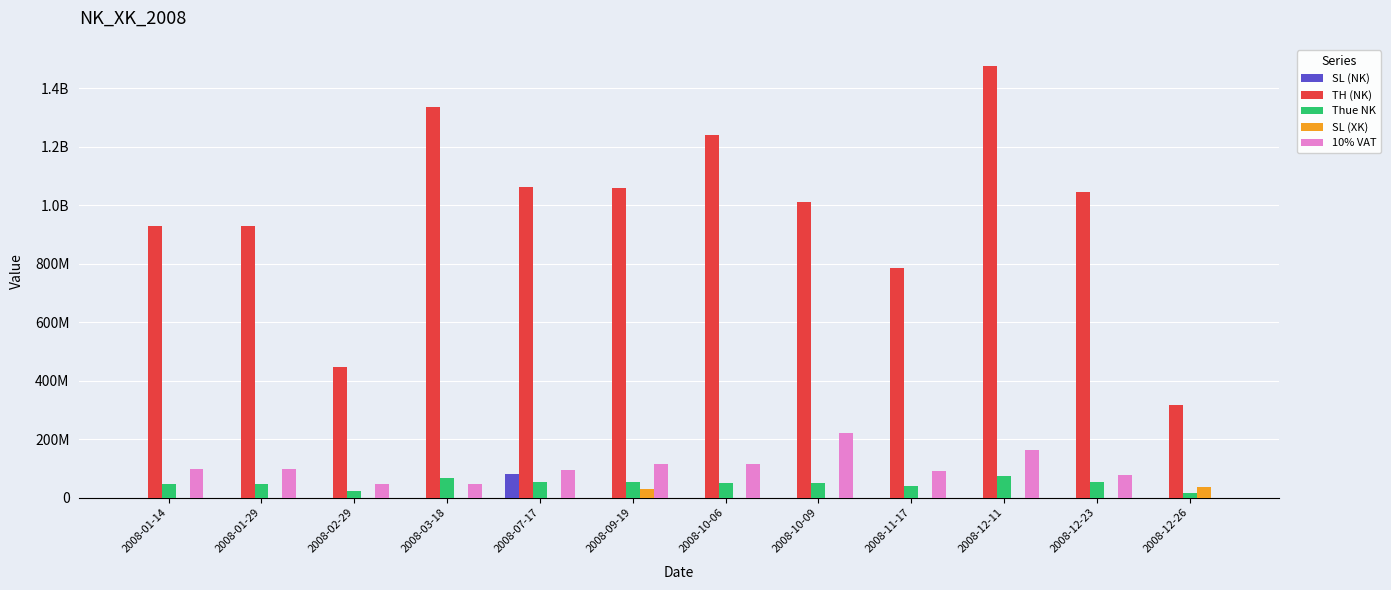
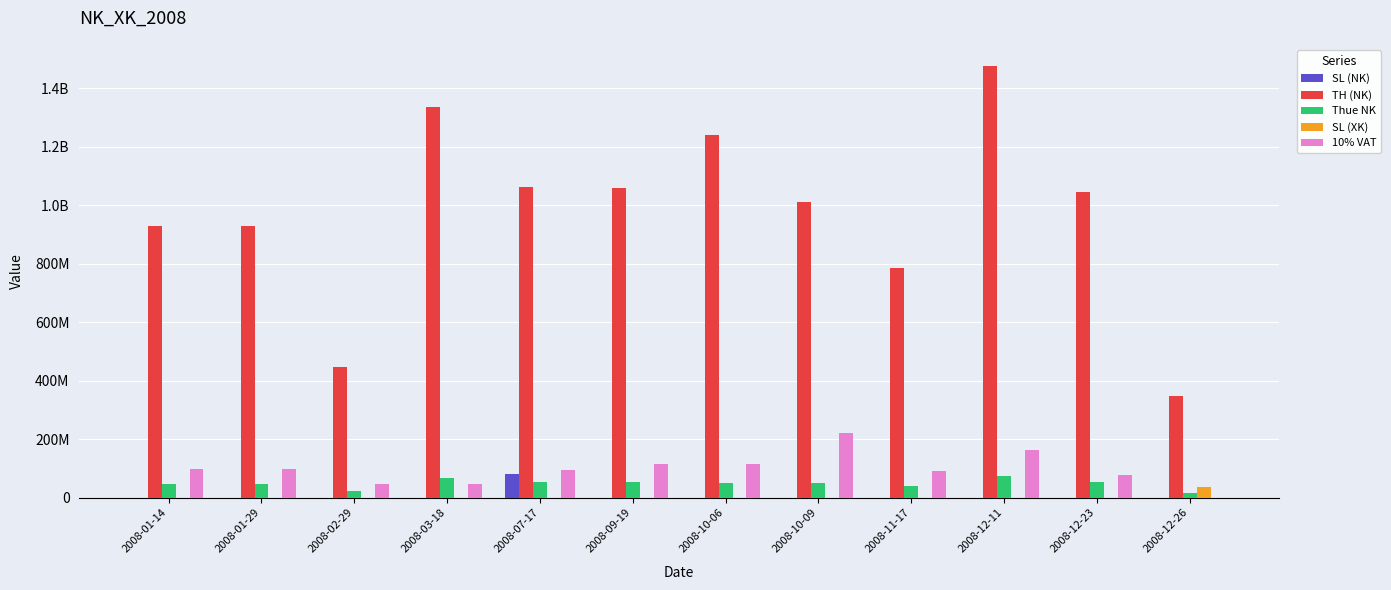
SL (XK), 2008-09-19: 30000000 -> 0
TH (NK), 2008-12-26: 320000000 -> 350000000
